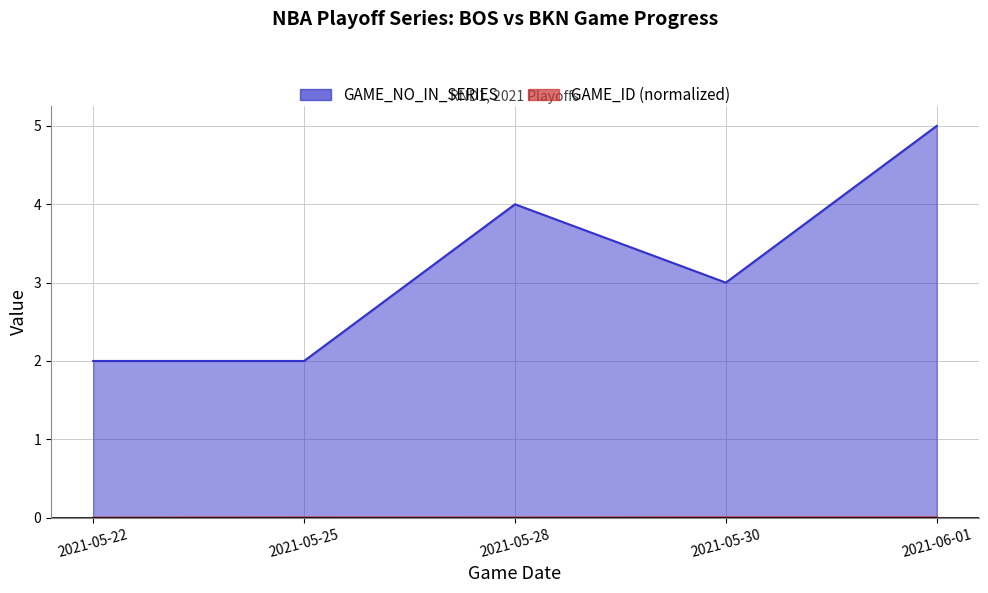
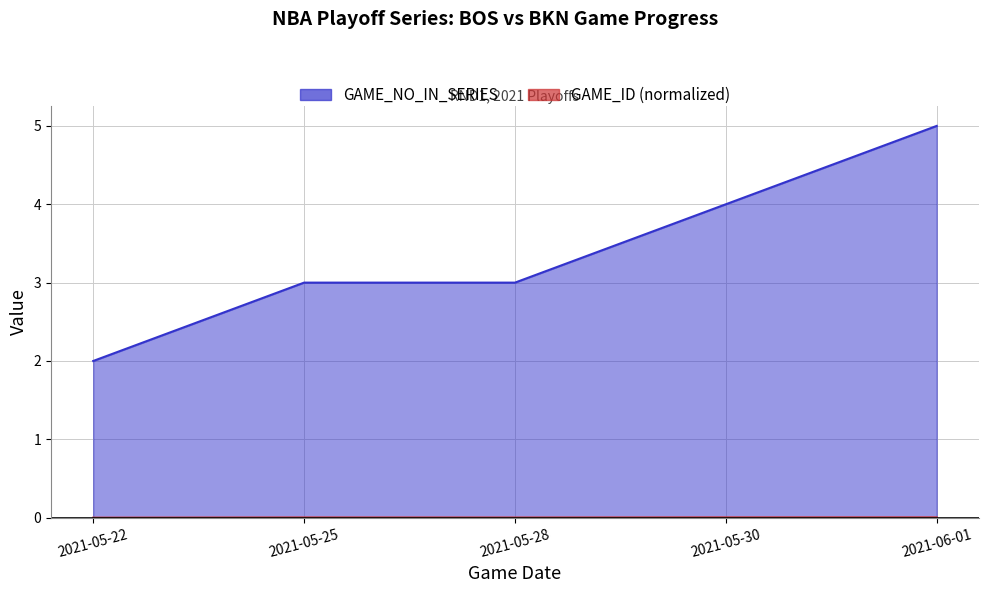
GAME_NO_IN_SERIES, 2021-05-25: 2 -> 3
GAME_NO_IN_SERIES, 2021-05-28: 4 -> 3
GAME_NO_IN_SERIES, 2021-05-30: 3 -> 4
